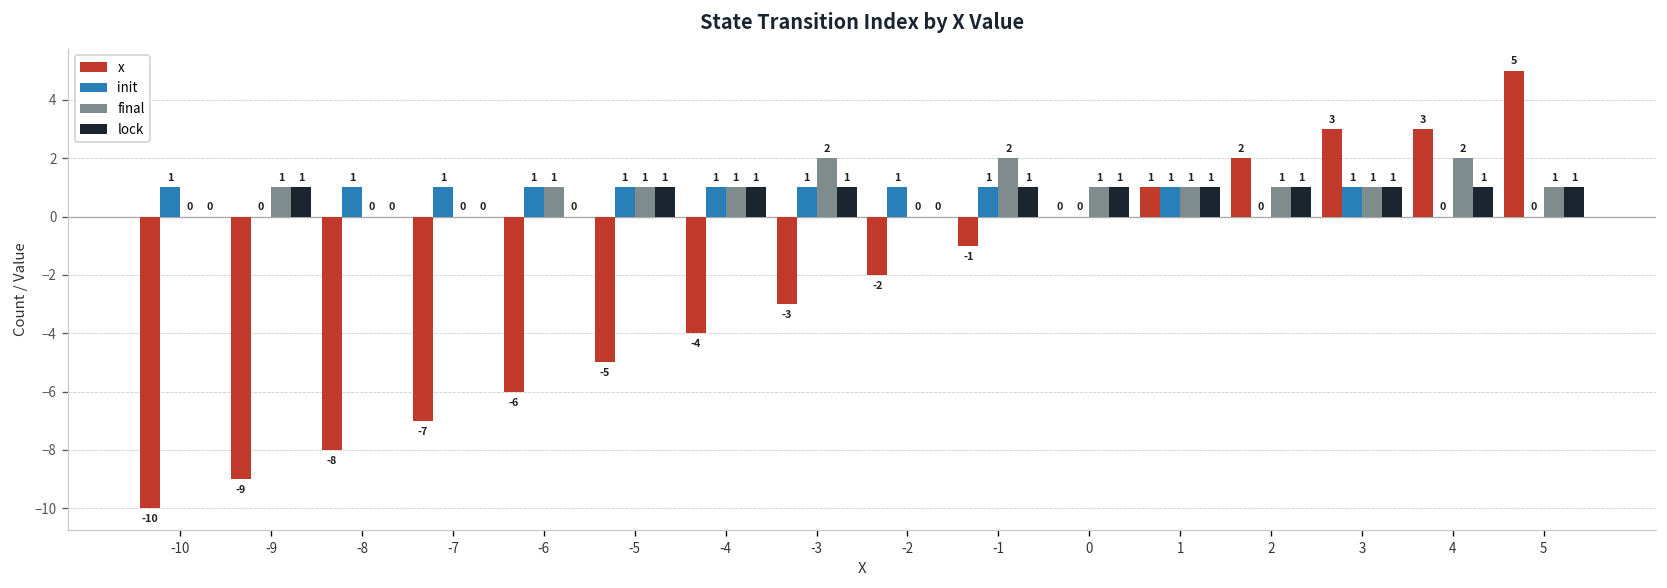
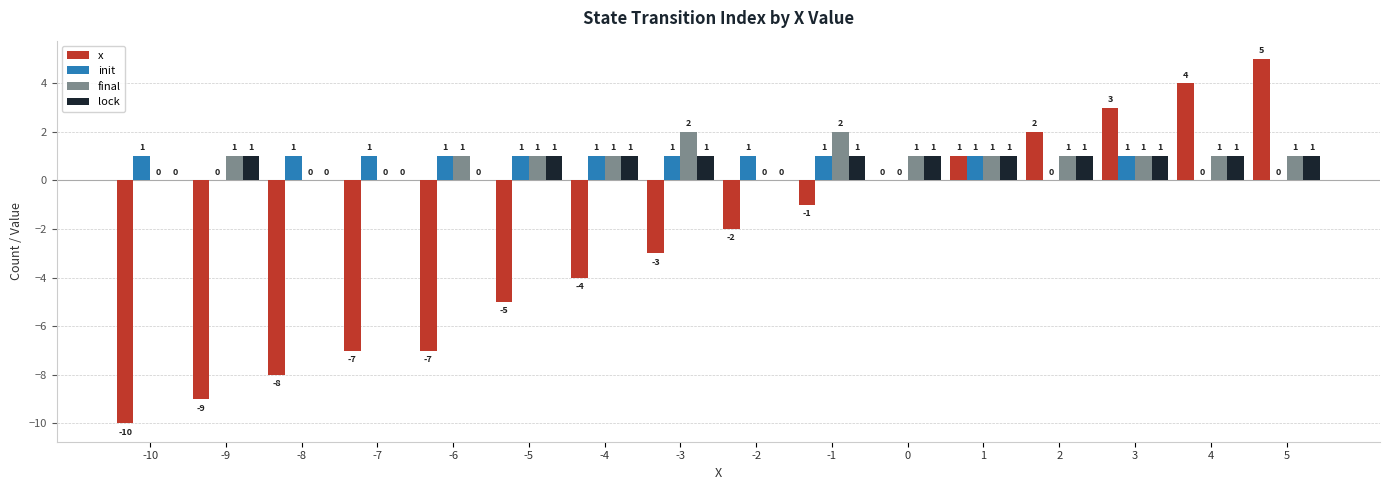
x, -6: -6 -> -7
x, 4: 3 -> 4
final, 4: 2 -> 1
